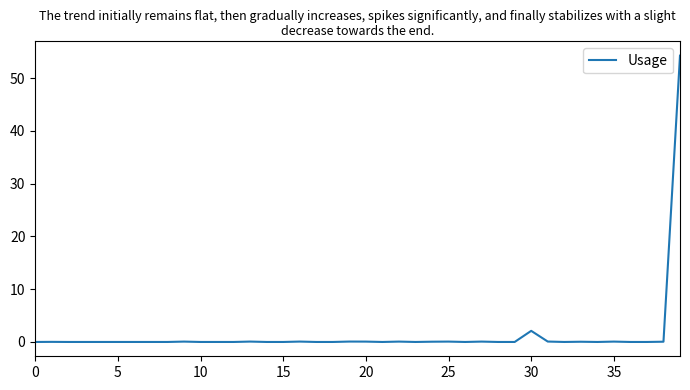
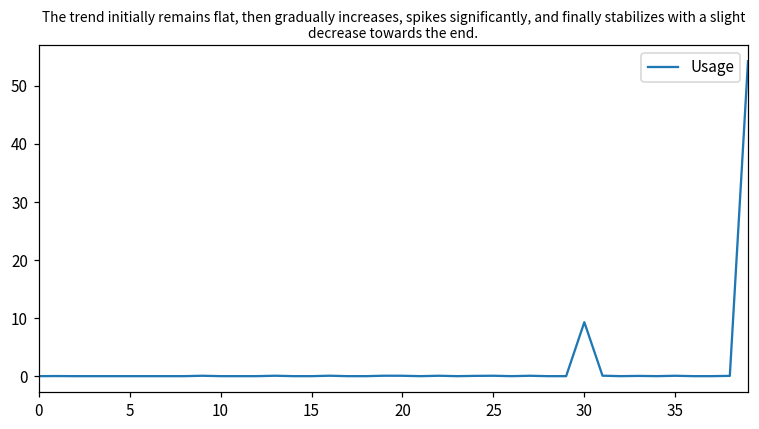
30: 2 -> 9
